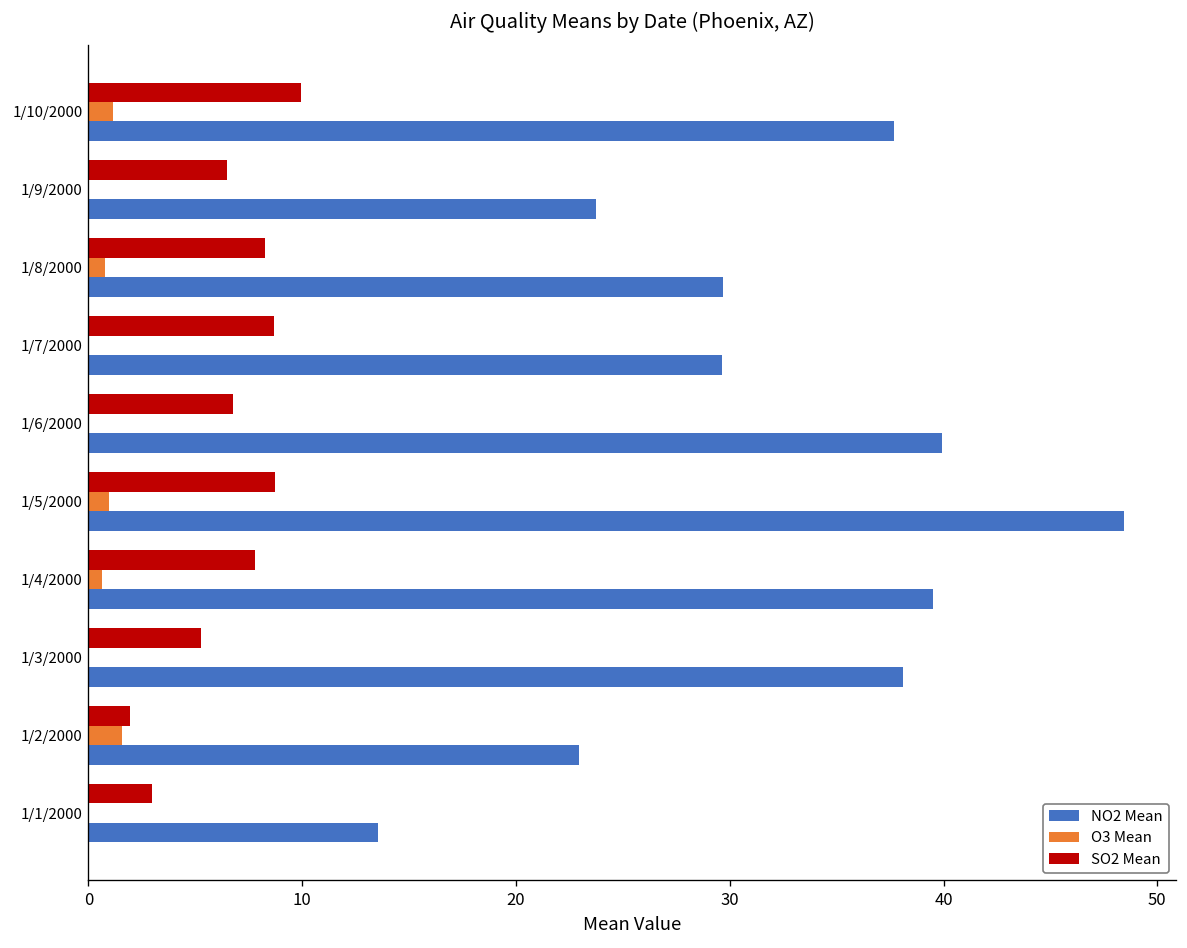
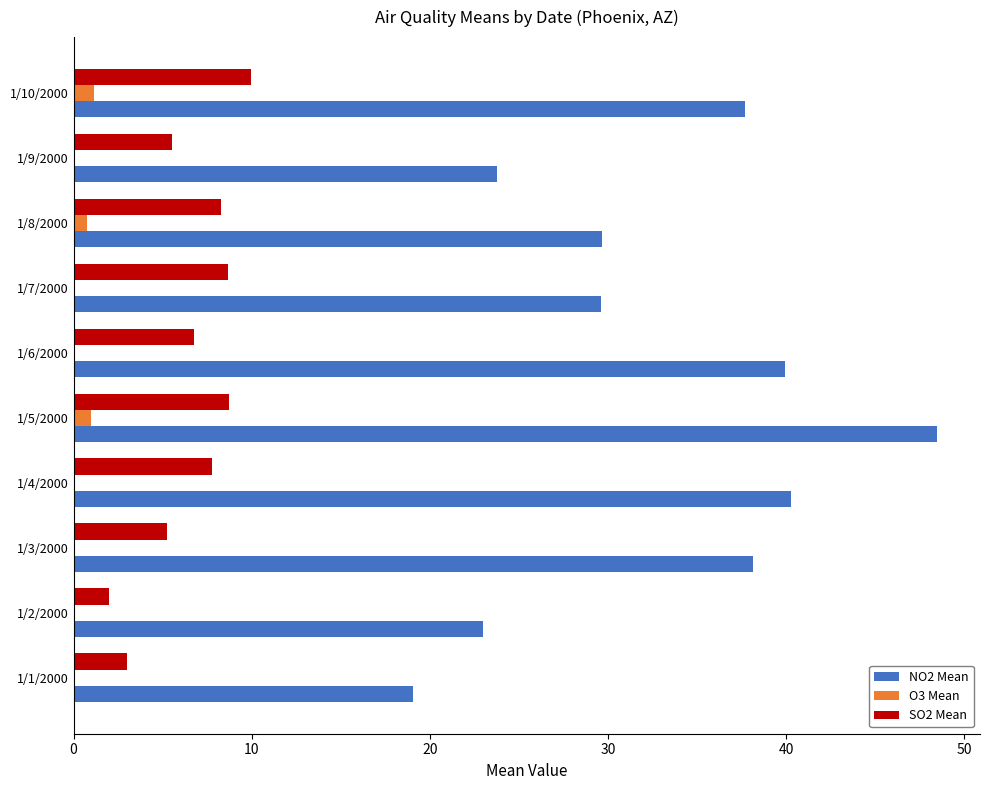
SO2 Mean, 1/9/2000: 6.5 -> 5.5
O3 Mean, 1/4/2000: 0.7 -> 0.0
NO2 Mean, 1/4/2000: 39.5 -> 40.3
O3 Mean, 1/2/2000: 1.6 -> 0.0
NO2 Mean, 1/1/2000: 13.6 -> 19.0
